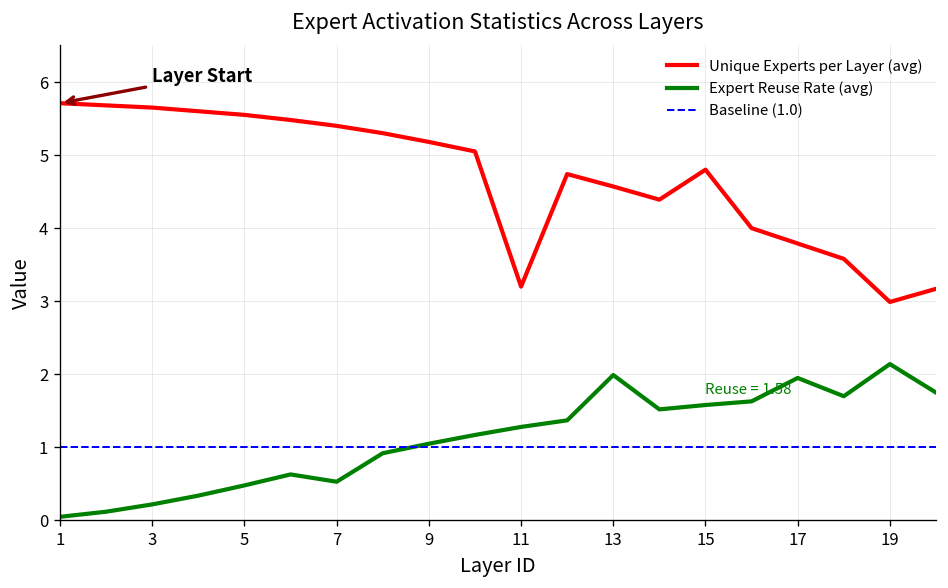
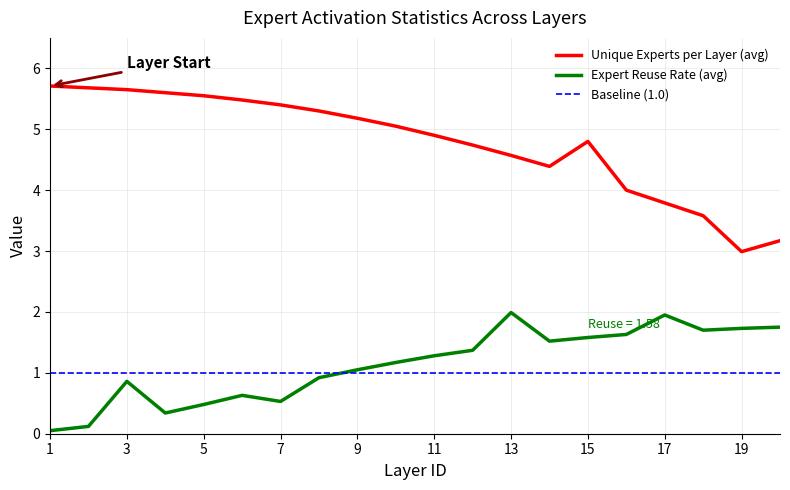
Expert Reuse Rate (avg), 3: 0.2 -> 0.9
Unique Experts per Layer (avg), 11: 3.2 -> 4.9
Expert Reuse Rate (avg), 19: 2.1 -> 1.7
